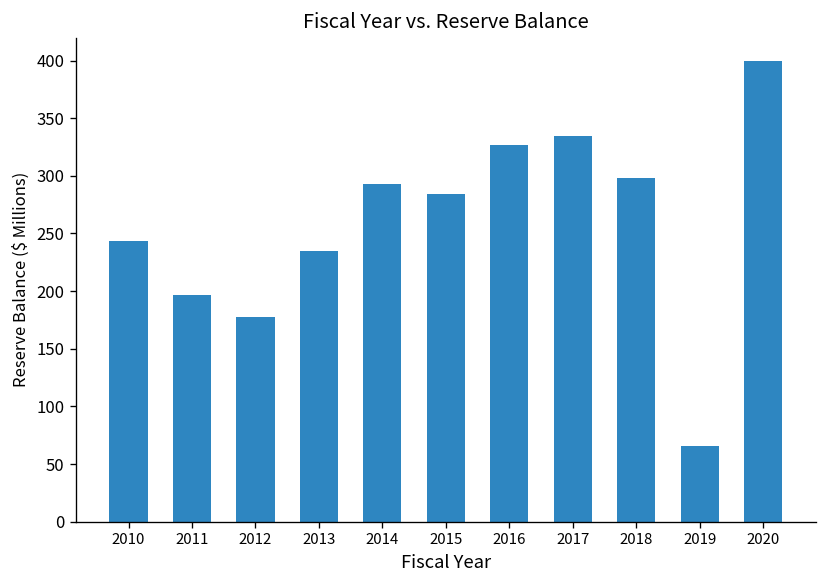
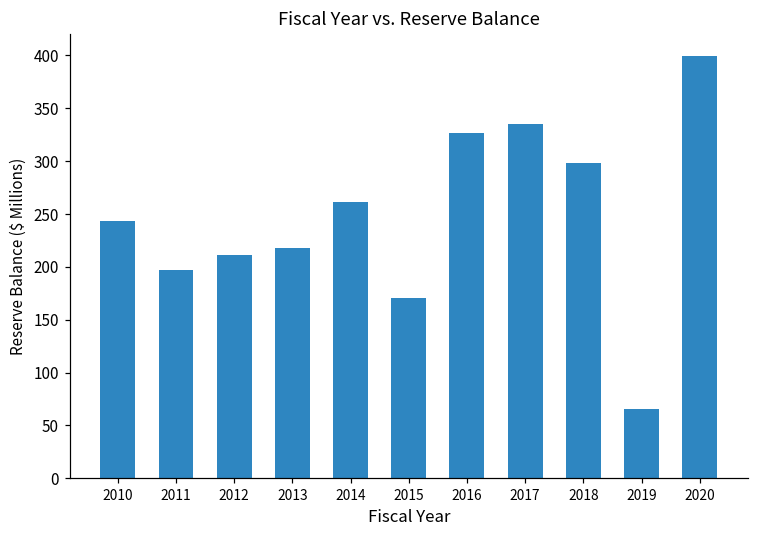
2012: 180 -> 210
2013: 230 -> 220
2014: 290 -> 260
2015: 280 -> 170
